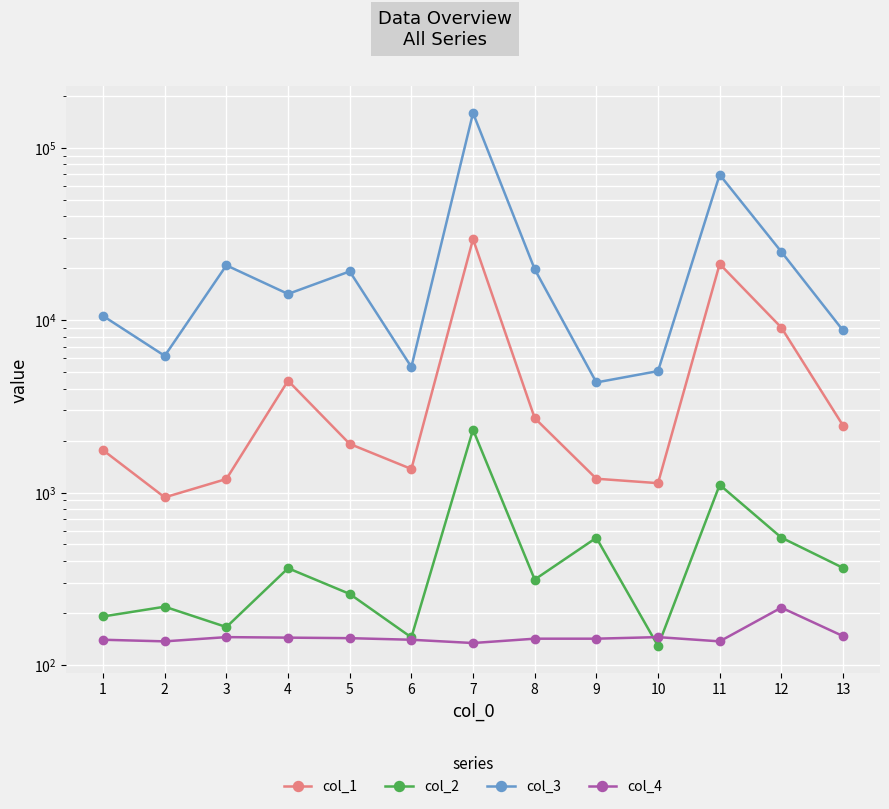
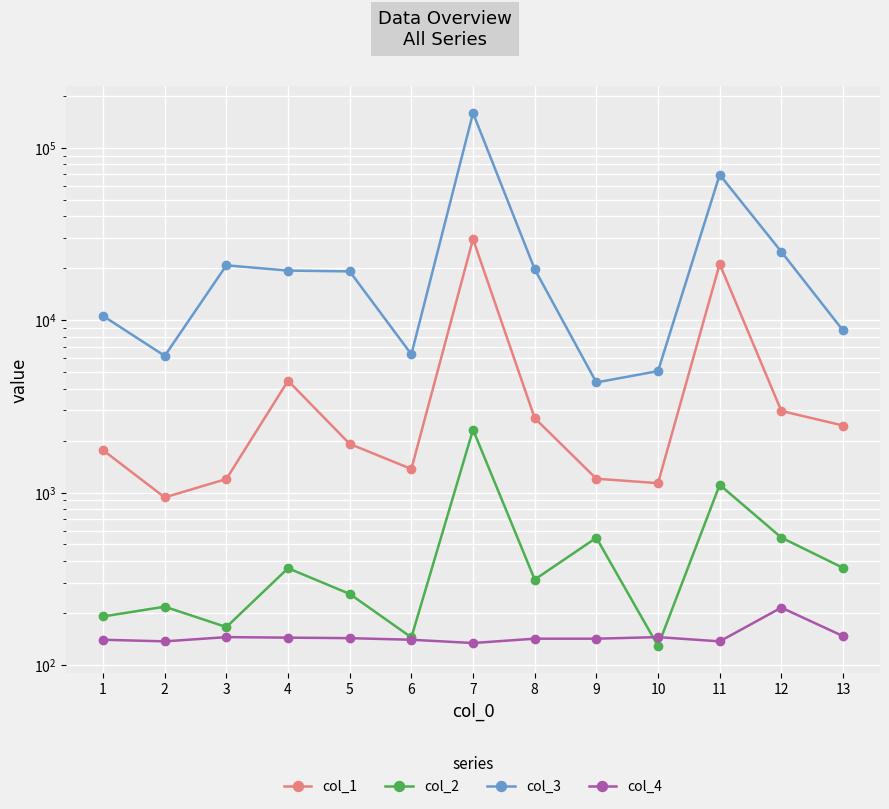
col_3, 4: 14000 -> 19000
col_3, 6: 5300 -> 6300
col_1, 12: 9000 -> 3000
